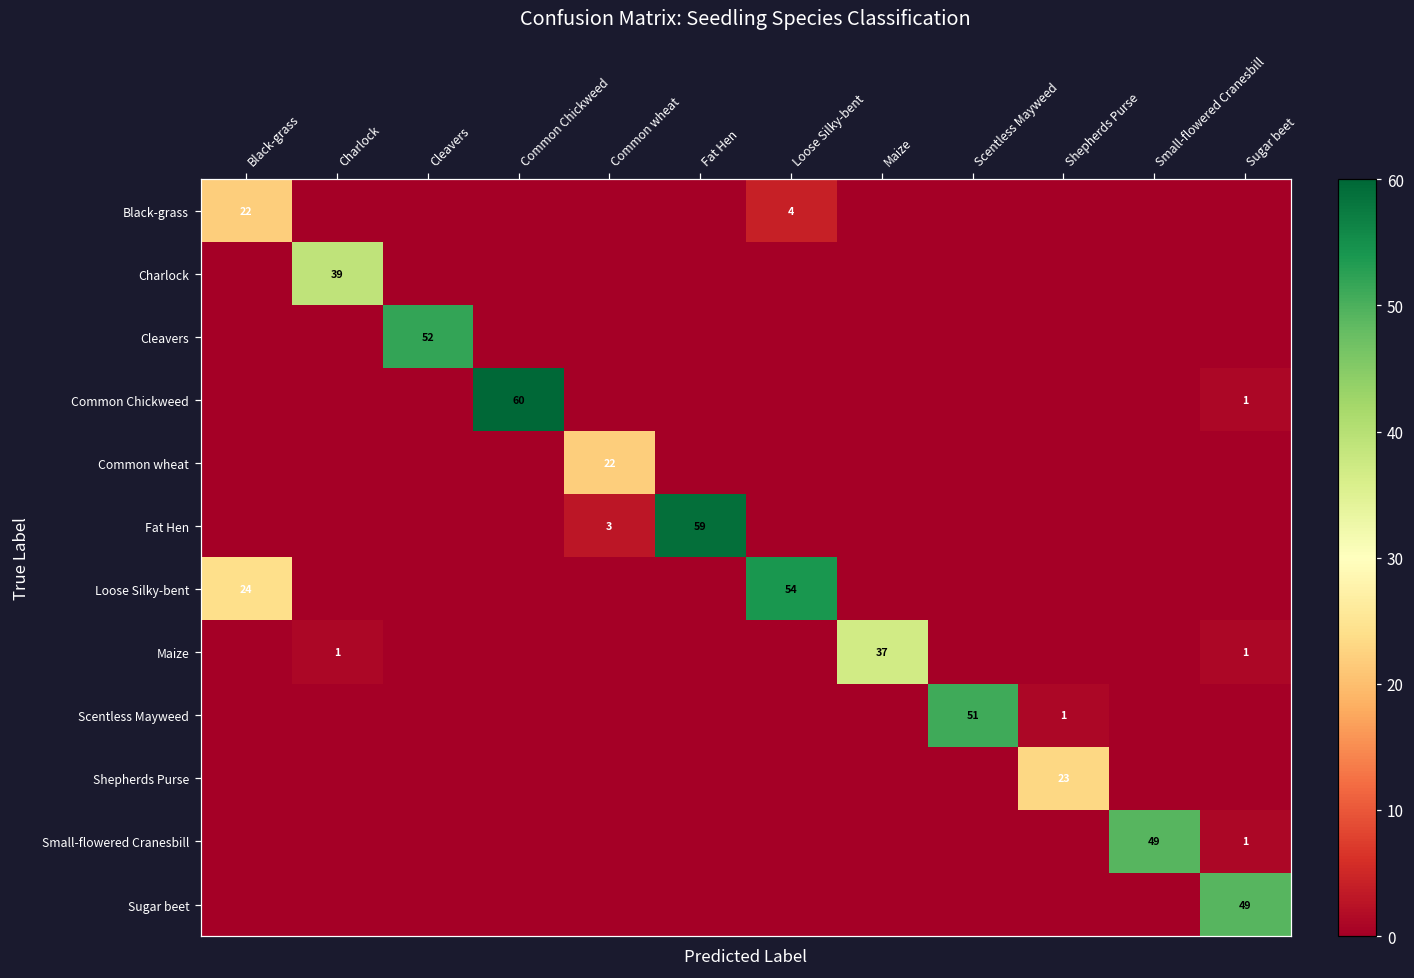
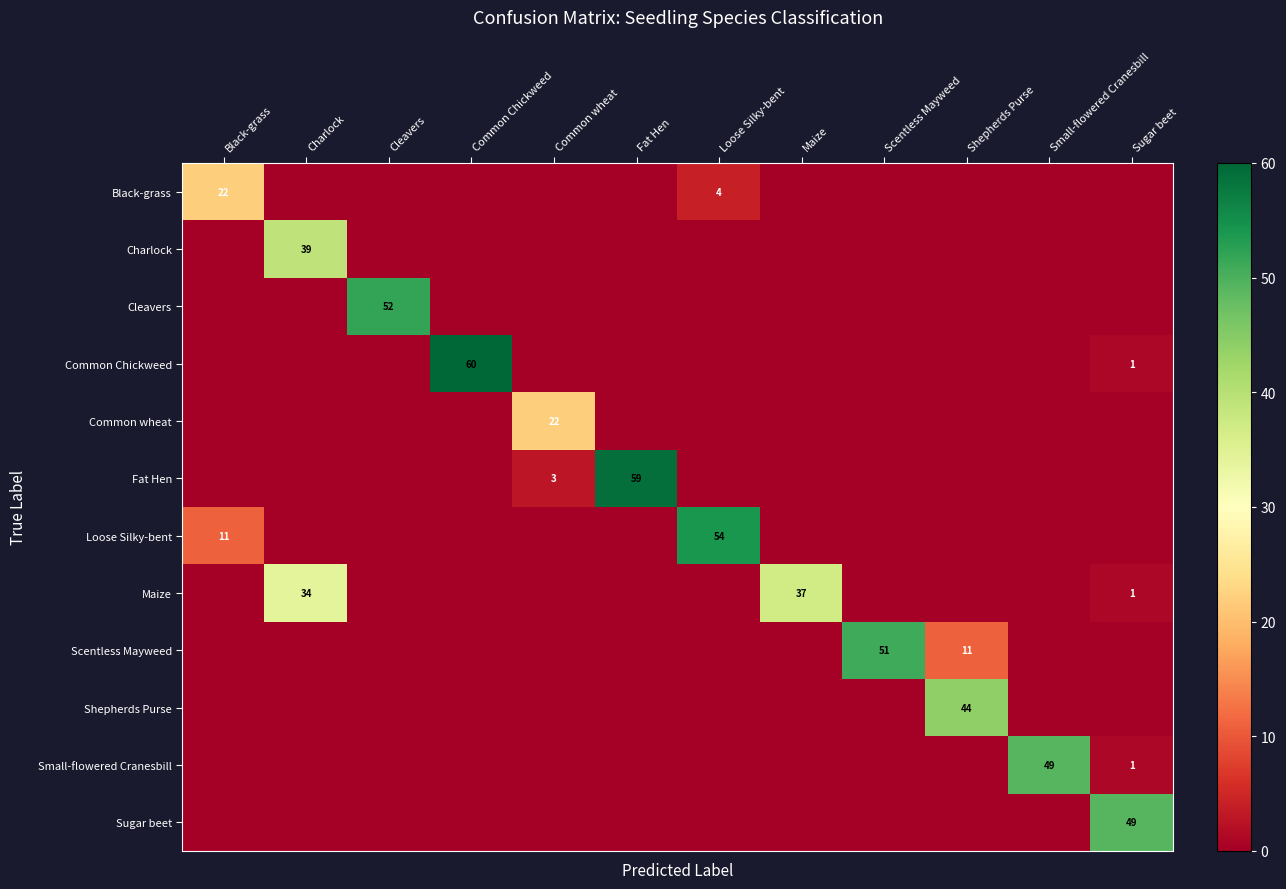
Loose Silky-bent, Black-grass: 24 -> 11
Maize, Charlock: 1 -> 34
Scentless Mayweed, Shepherds Purse: 1 -> 11
Shepherds Purse, Shepherds Purse: 23 -> 44
